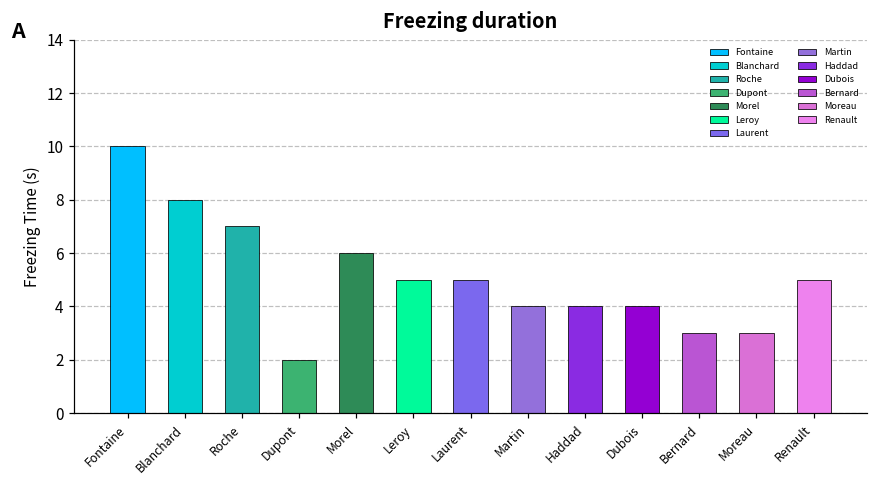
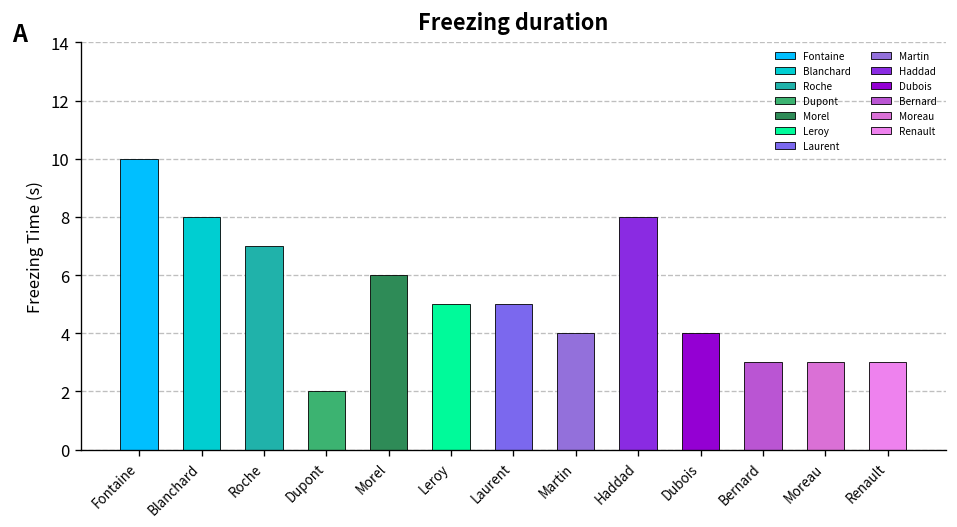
Haddad: 4 -> 8
Renault: 5 -> 3
